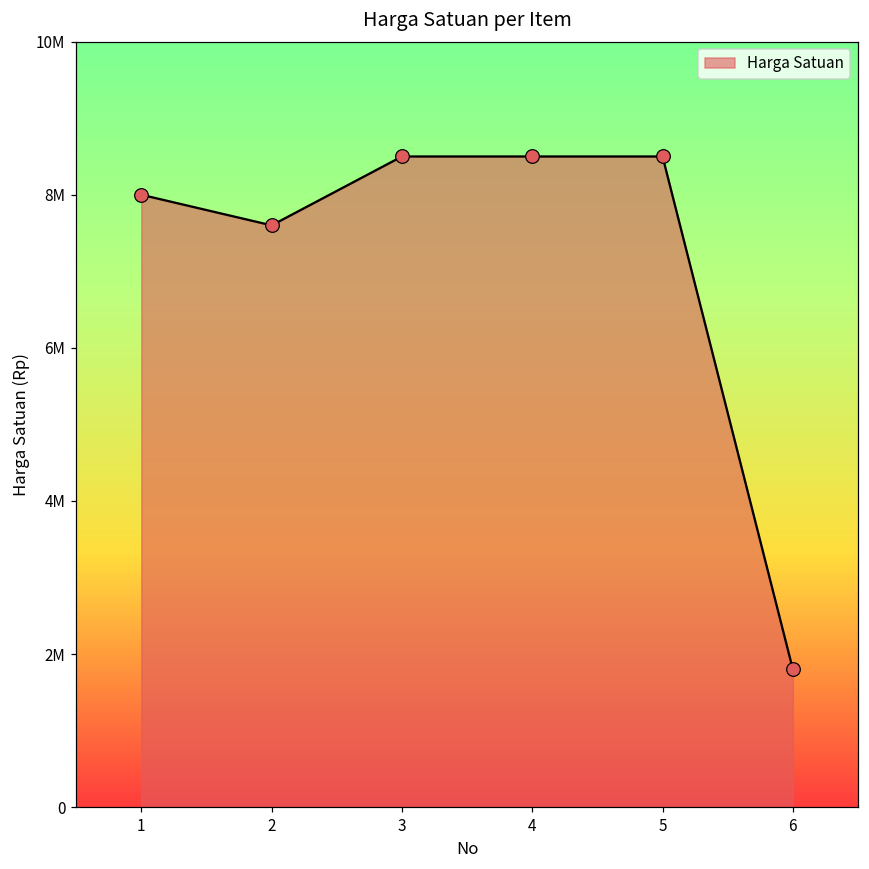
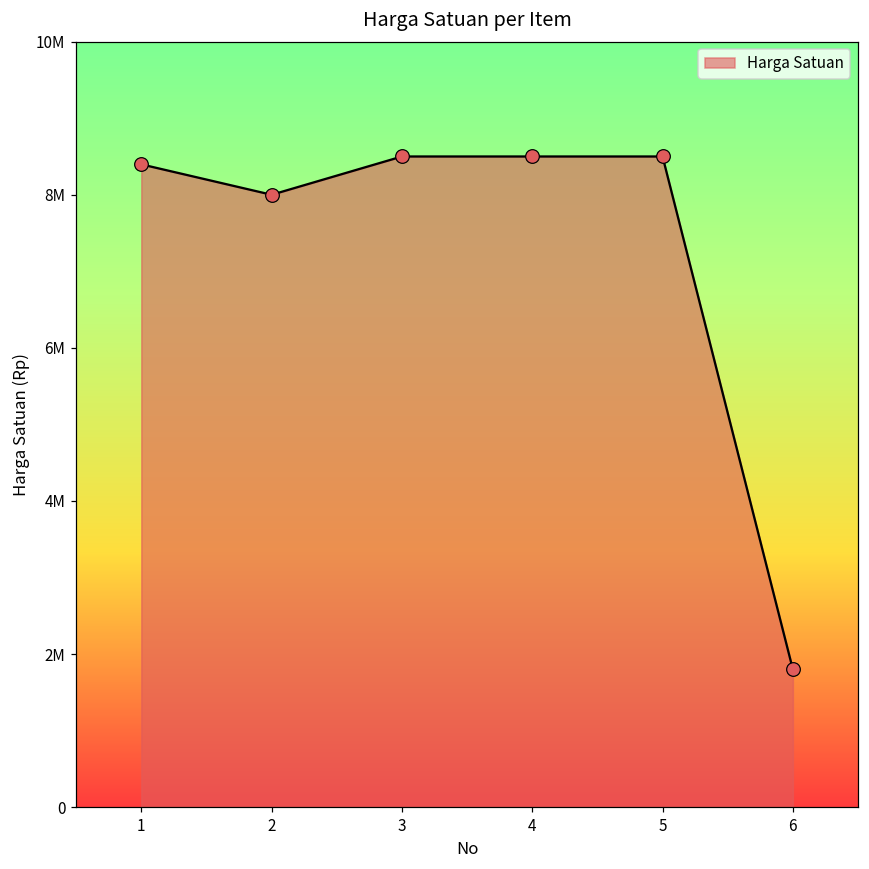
1: 8000000 -> 8400000
2: 7600000 -> 8000000
